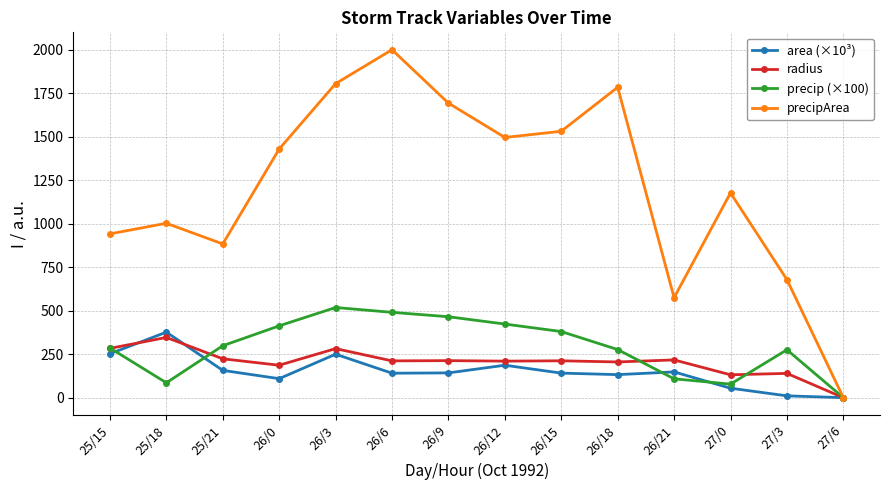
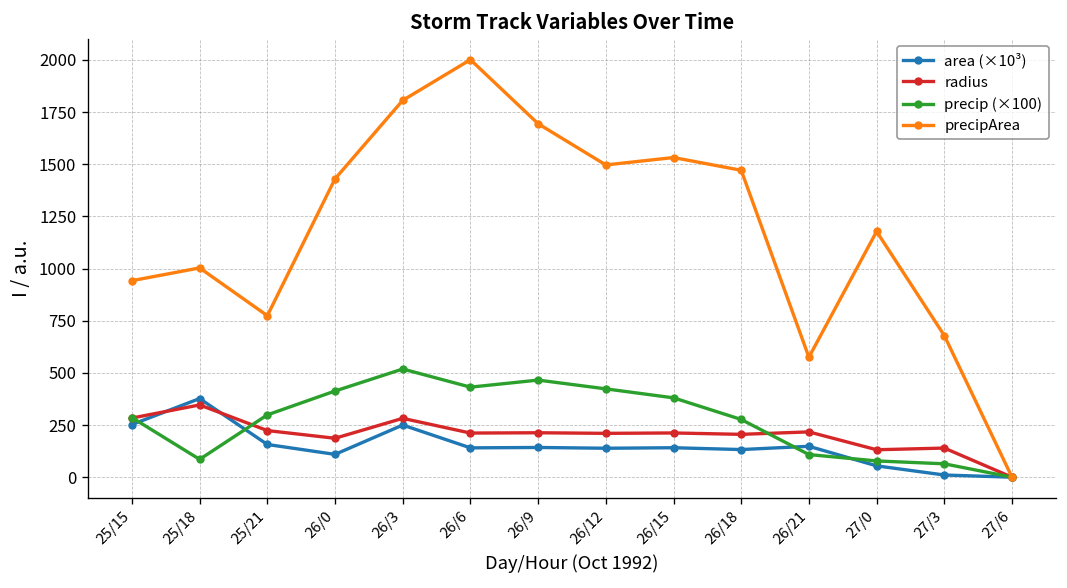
precipArea, 25/21: 880 -> 770
precip (×100), 26/6: 490 -> 430
area (×10³), 26/12: 190 -> 140
precipArea, 26/18: 1790 -> 1470
precip (×100), 27/3: 280 -> 60
